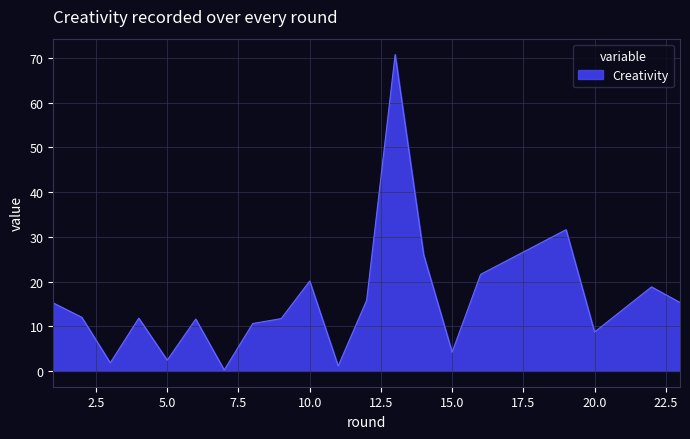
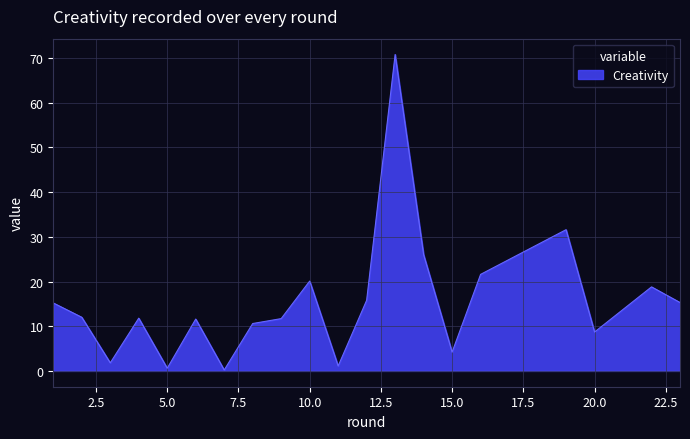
5.0: 2 -> 1
